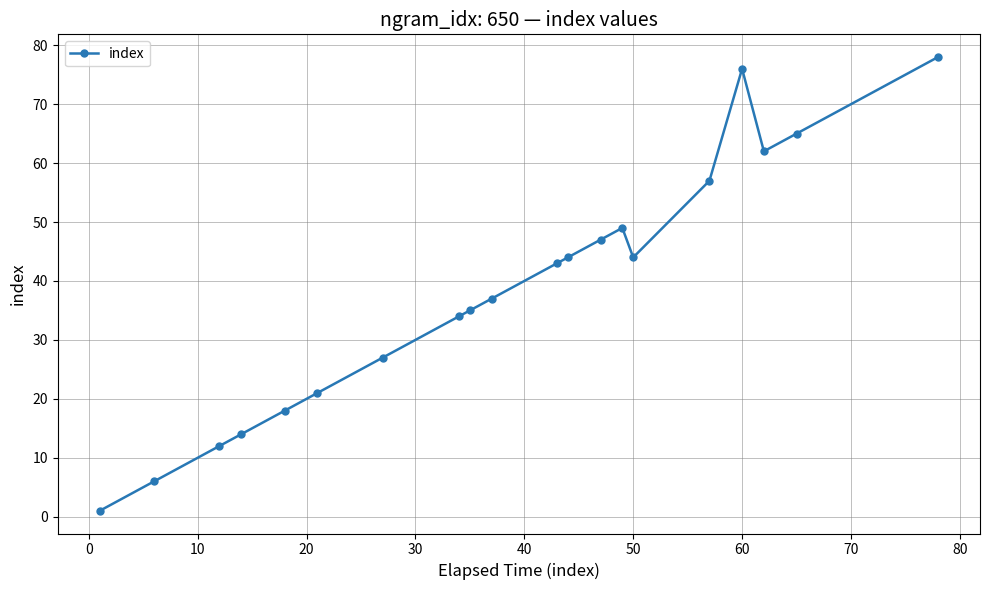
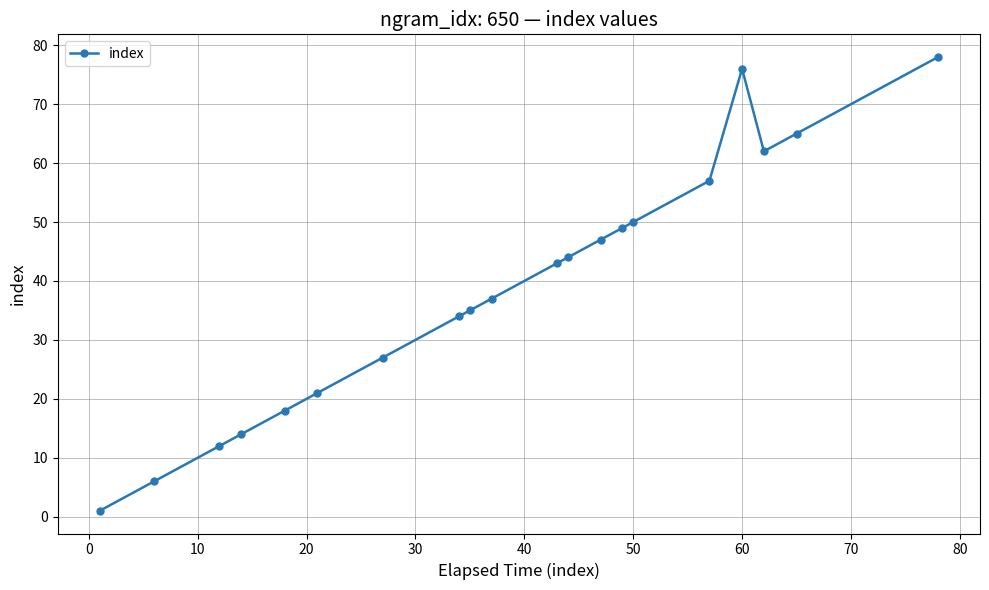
50: 44 -> 50
